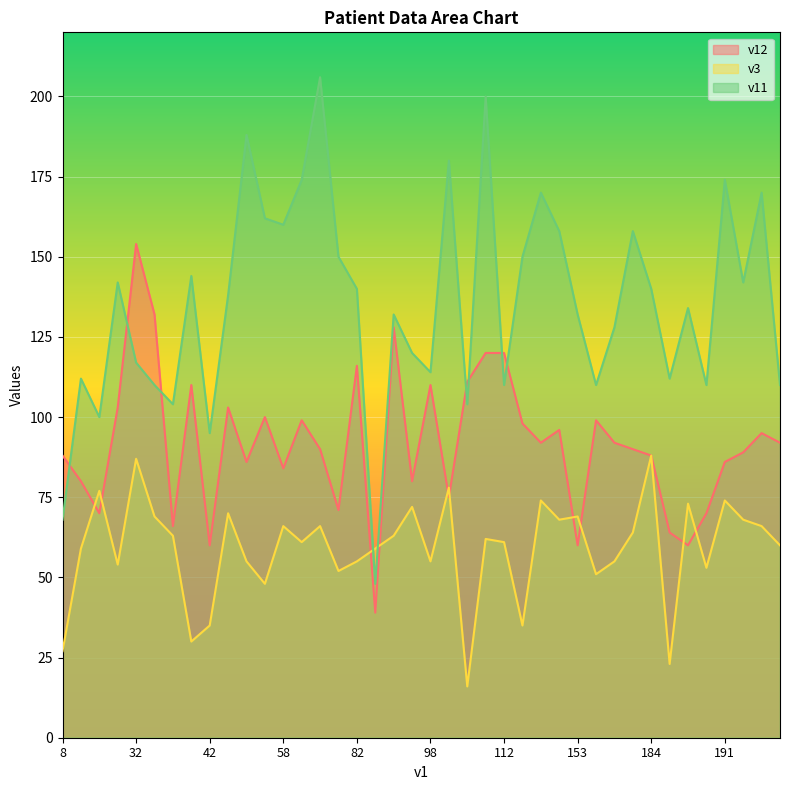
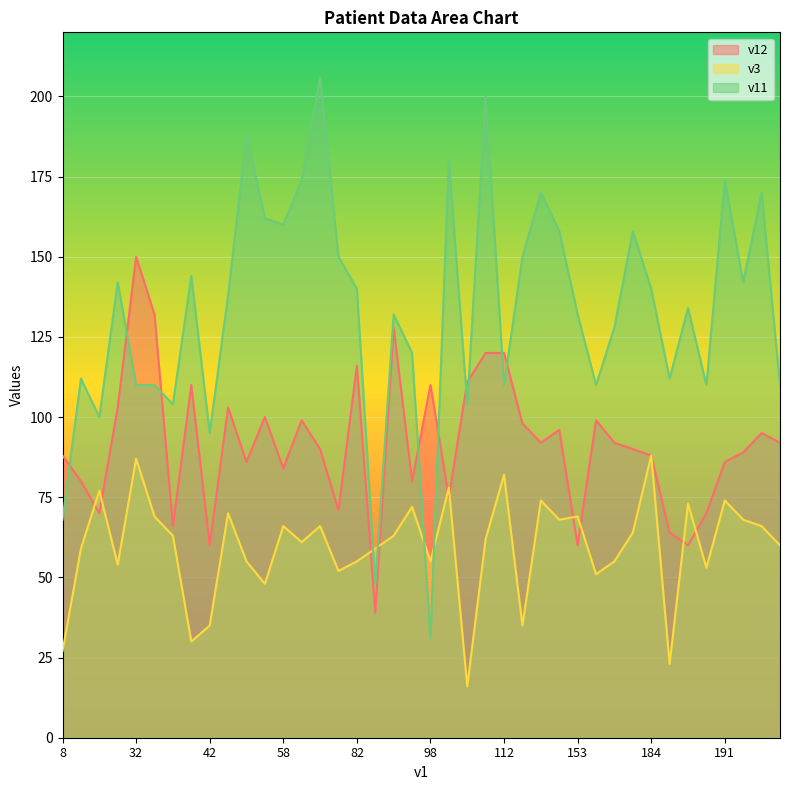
v12, 32: 154 -> 150
v11, 32: 117 -> 110
v11, 98: 114 -> 31
v3, 112: 61 -> 82
